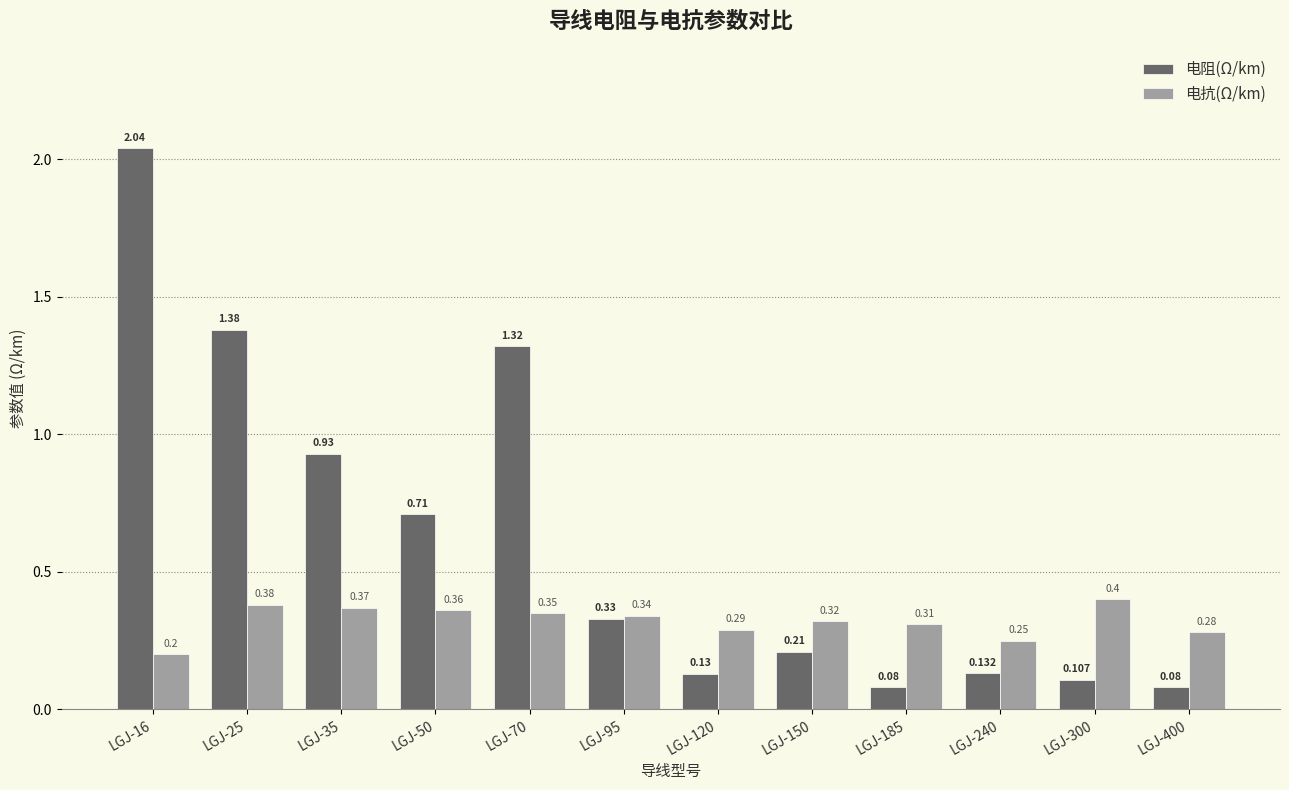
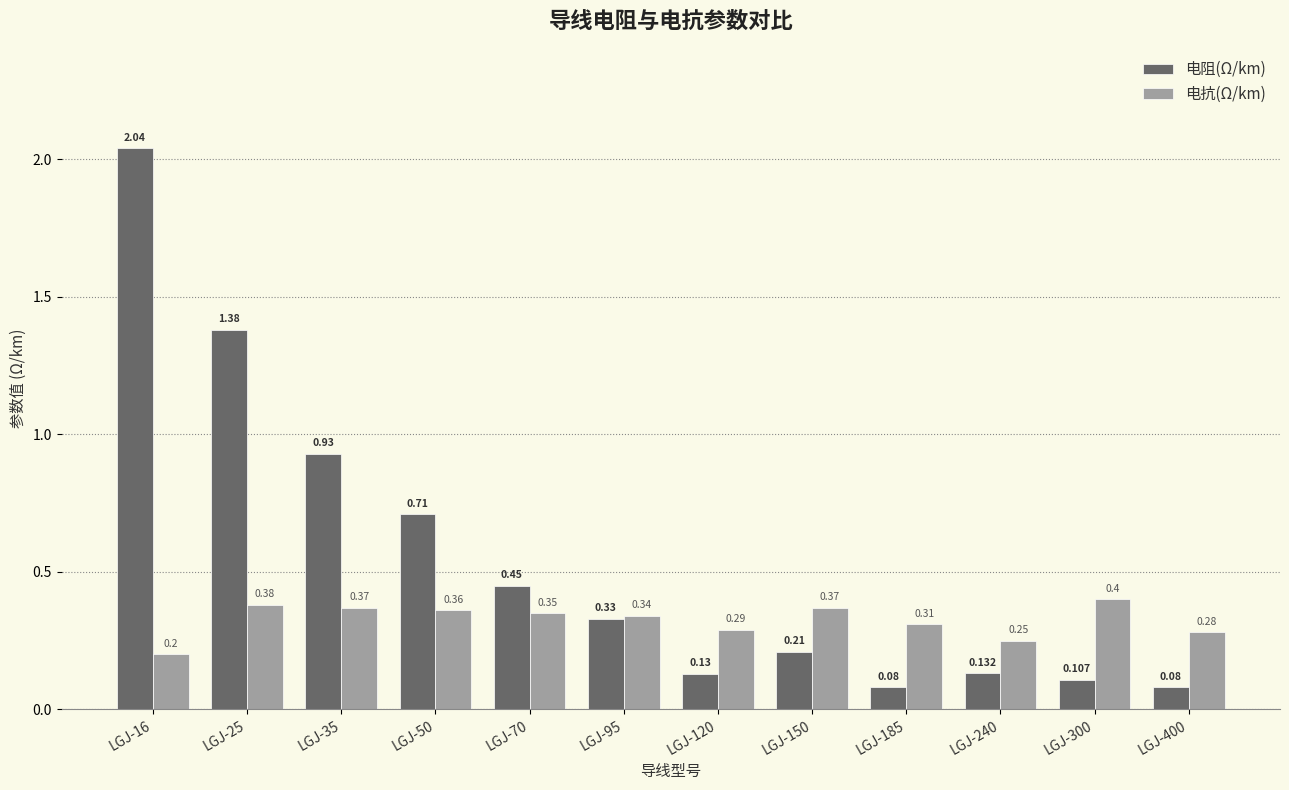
电阻(Ω/km), LGJ-70: 1.32 -> 0.45
电抗(Ω/km), LGJ-150: 0.32 -> 0.37
